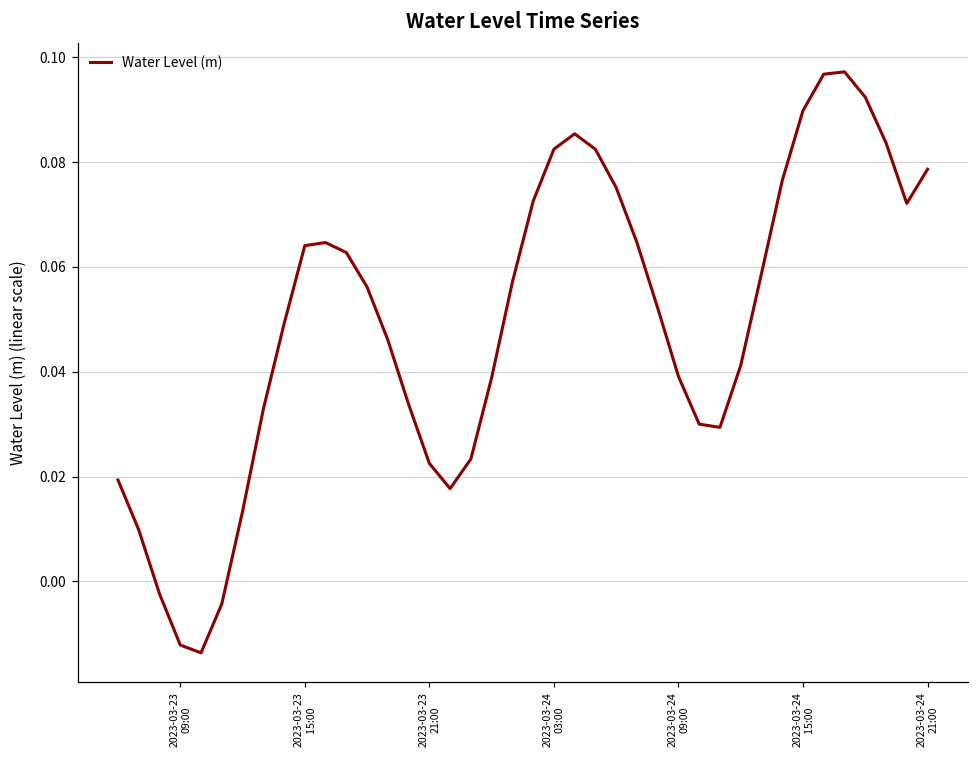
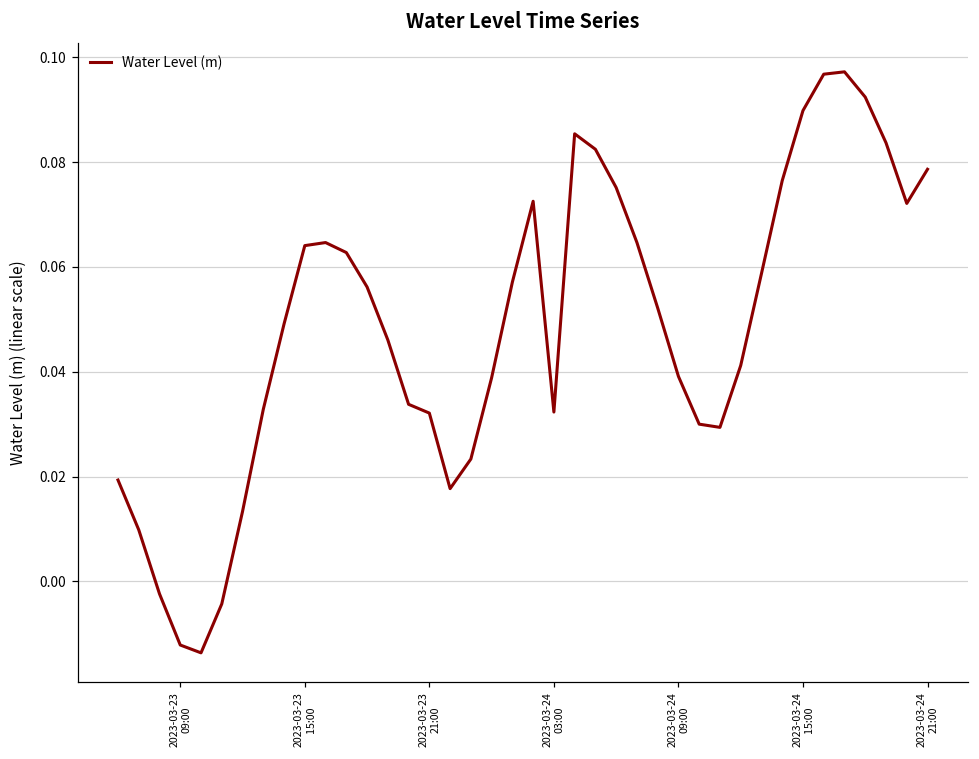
2023-03-23 21:00: 0.023 -> 0.032
2023-03-24 03:00: 0.082 -> 0.032
